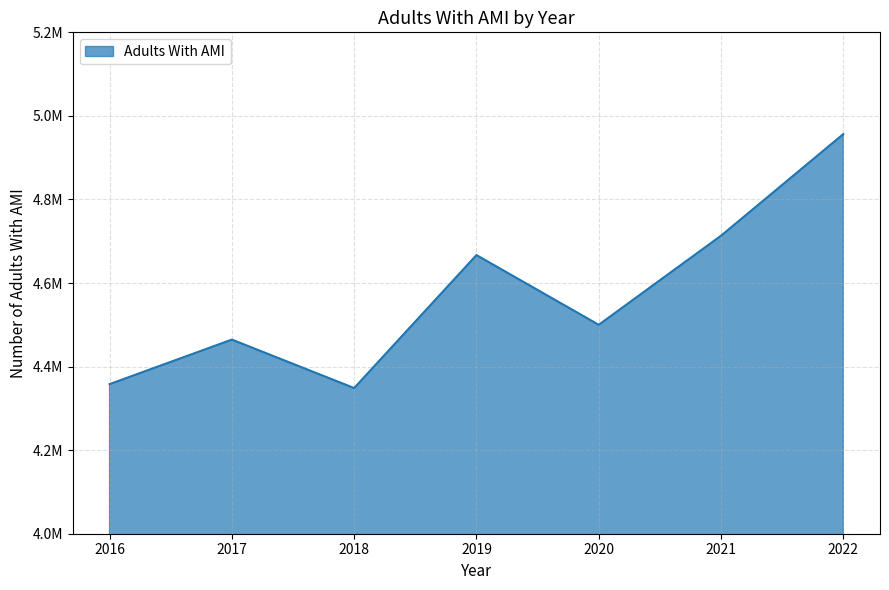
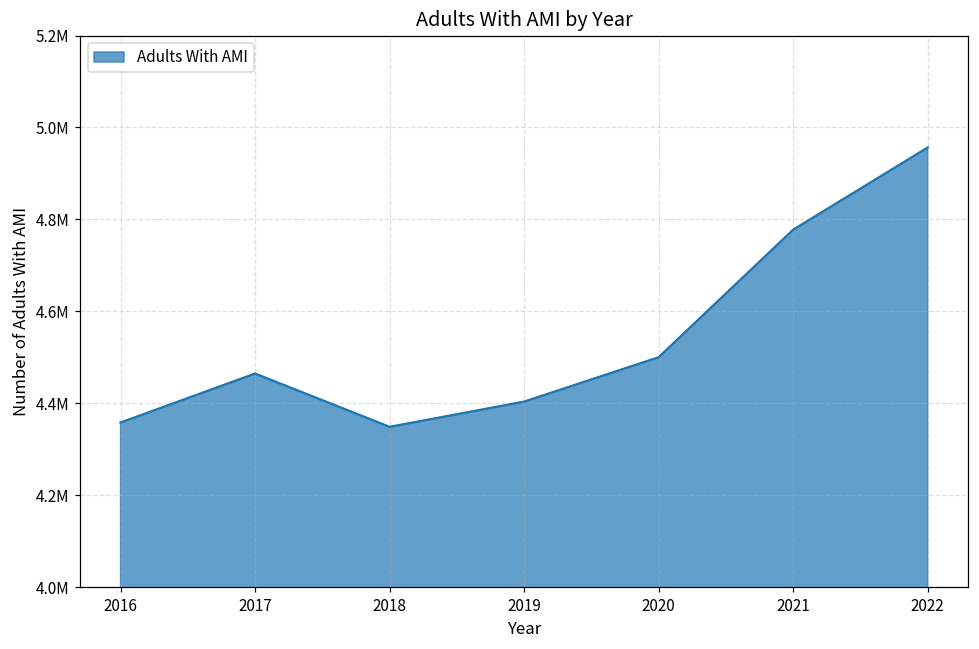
2019: 4670000 -> 4400000
2021: 4710000 -> 4780000
